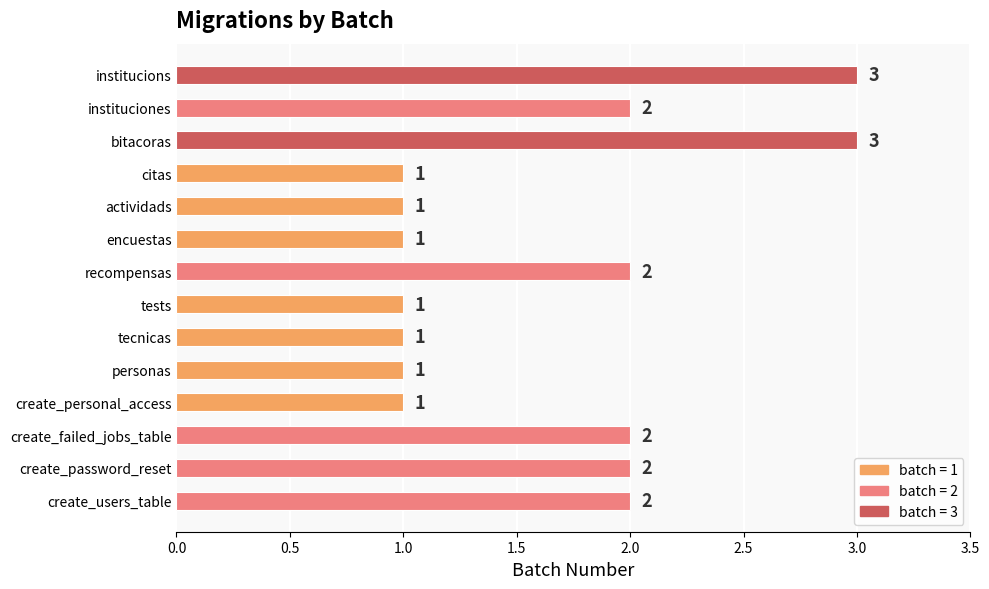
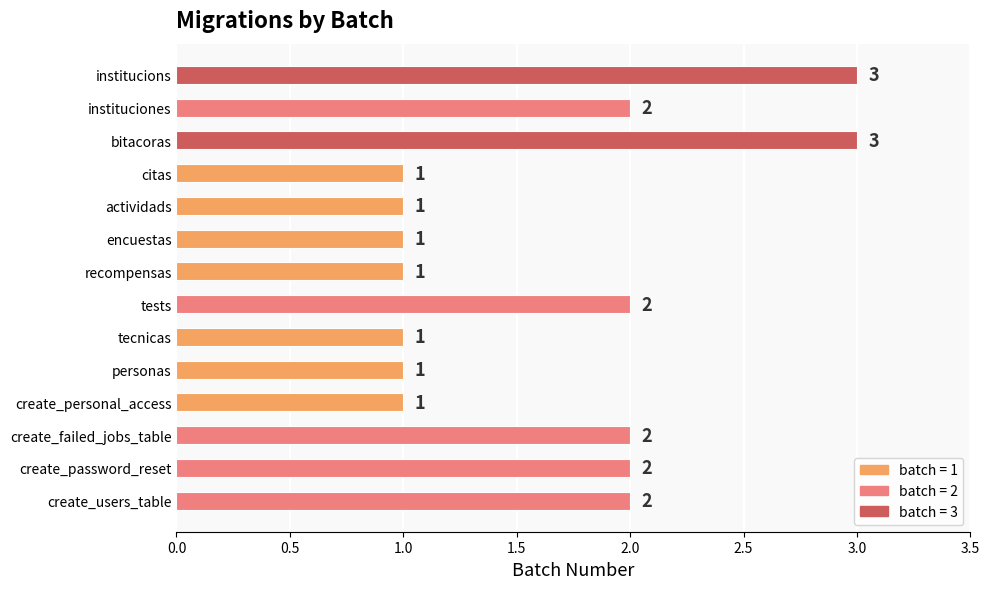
recompensas: 2 -> 1
tests: 1 -> 2
